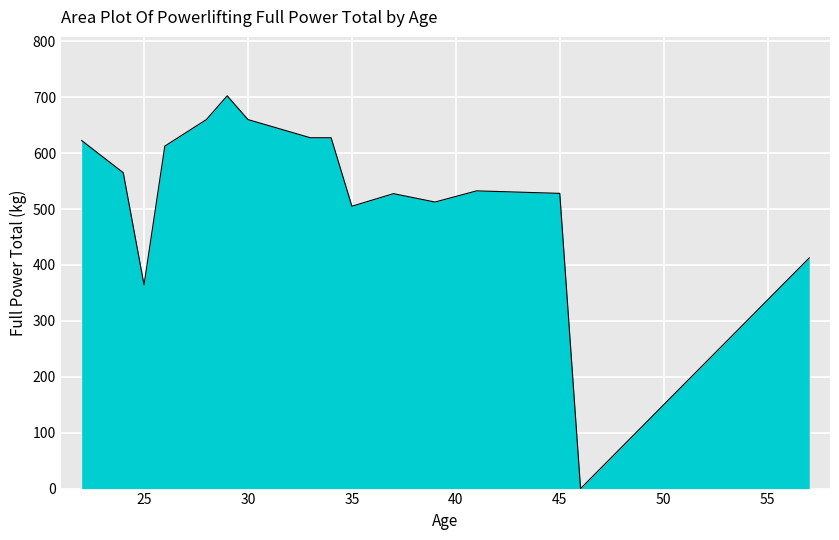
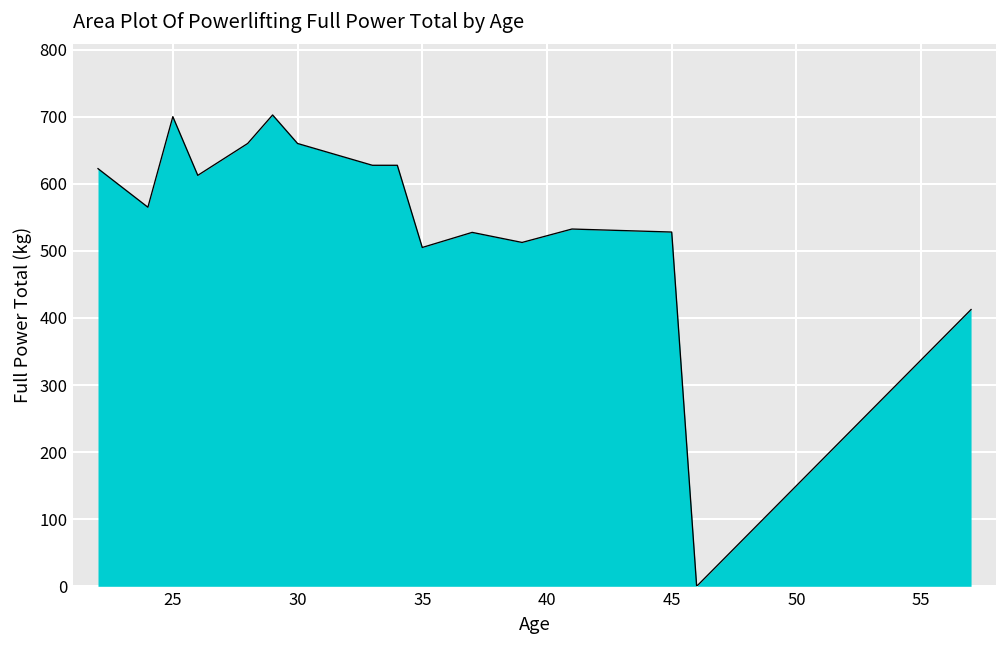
25: 360 -> 700
